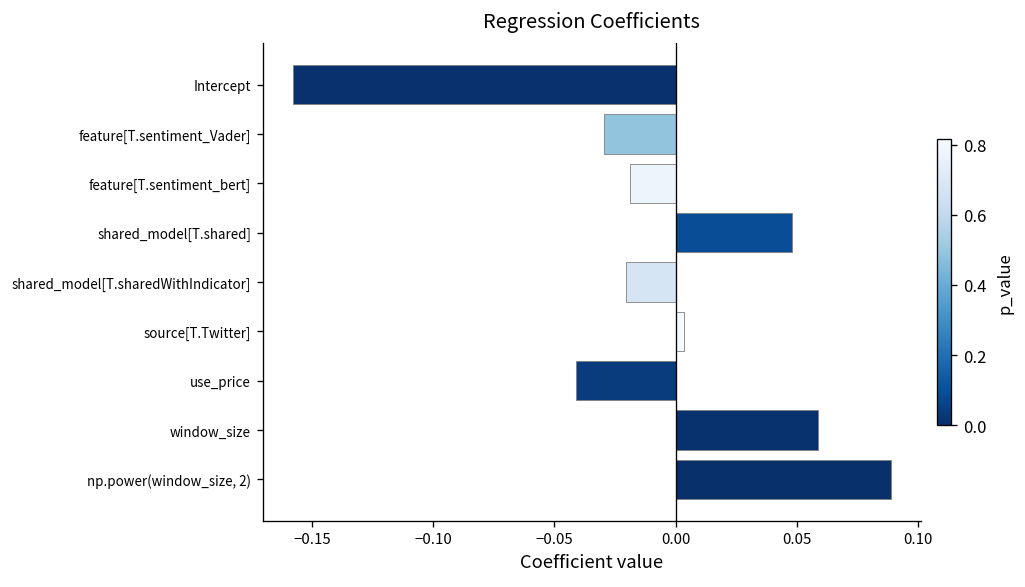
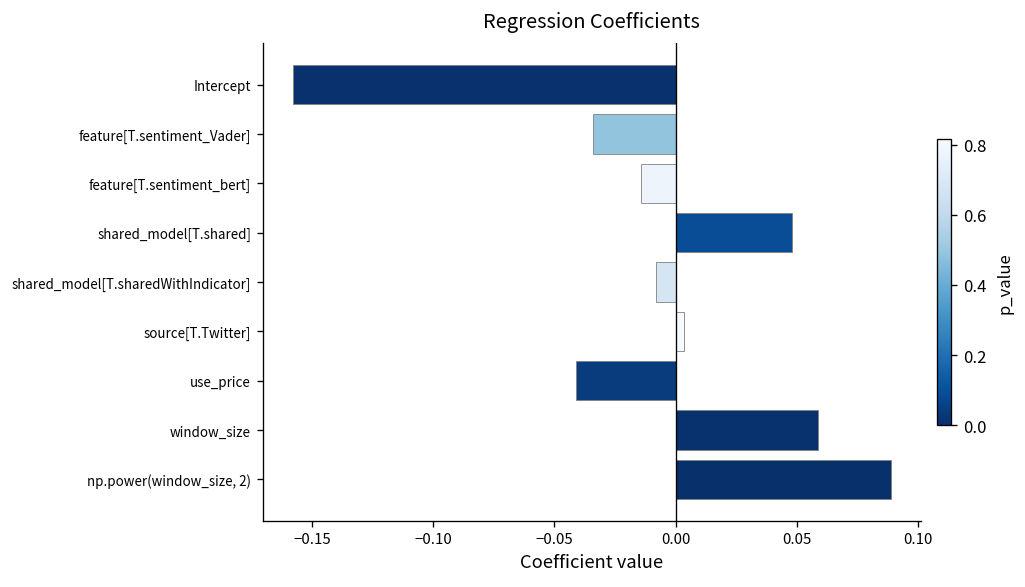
feature[T.sentiment_Vader]: -0.029 -> -0.034
feature[T.sentiment_bert]: -0.019 -> -0.014
shared_model[T.sharedWithIndicator]: -0.020 -> -0.008
